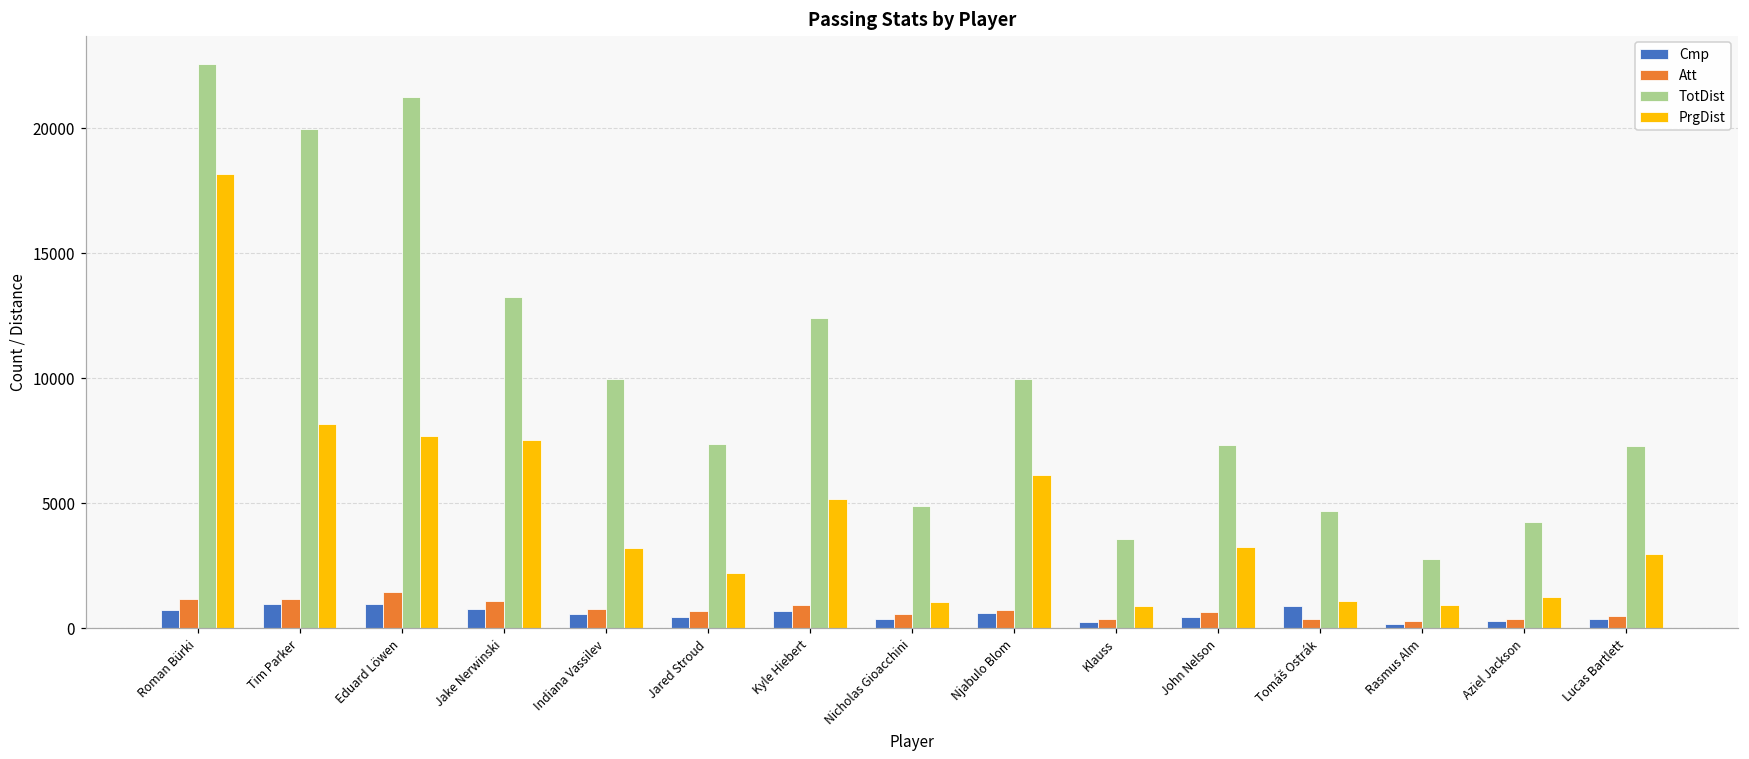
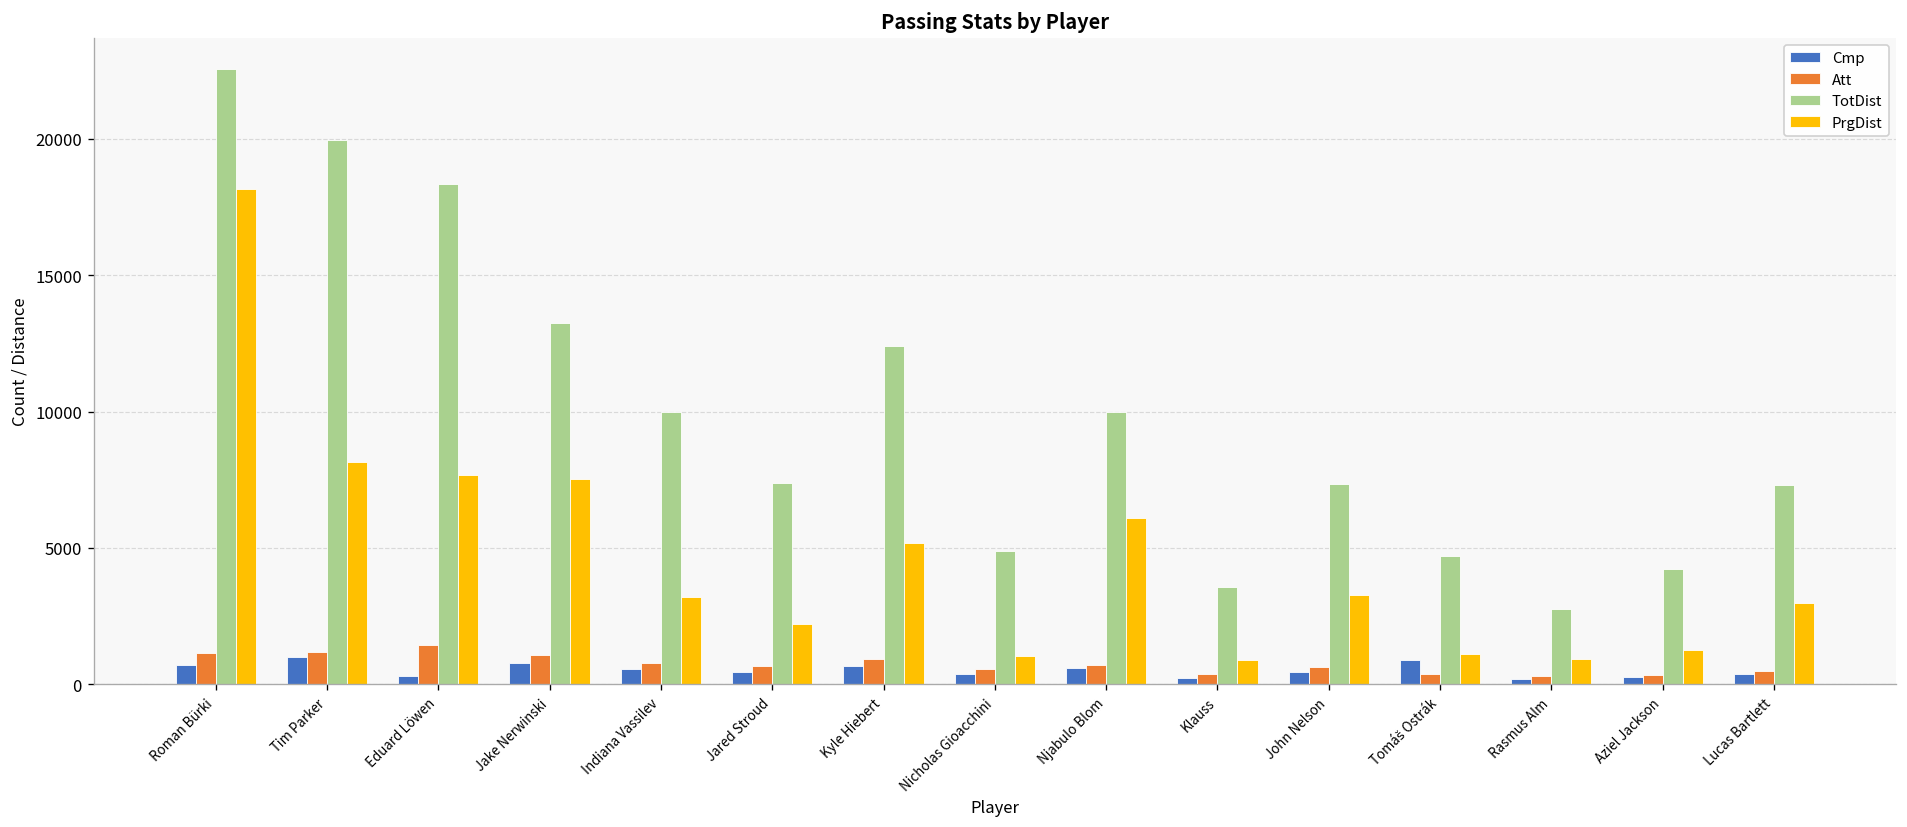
Cmp, Eduard Löwen: 1000 -> 300
TotDist, Eduard Löwen: 21200 -> 18300
